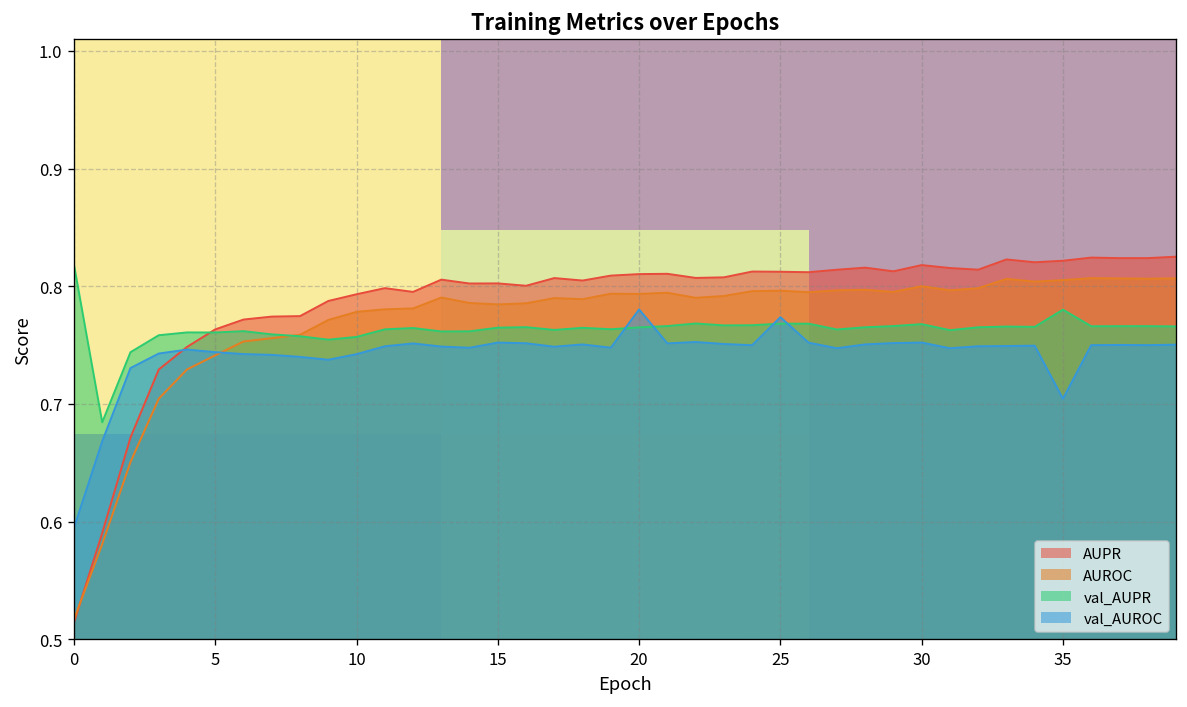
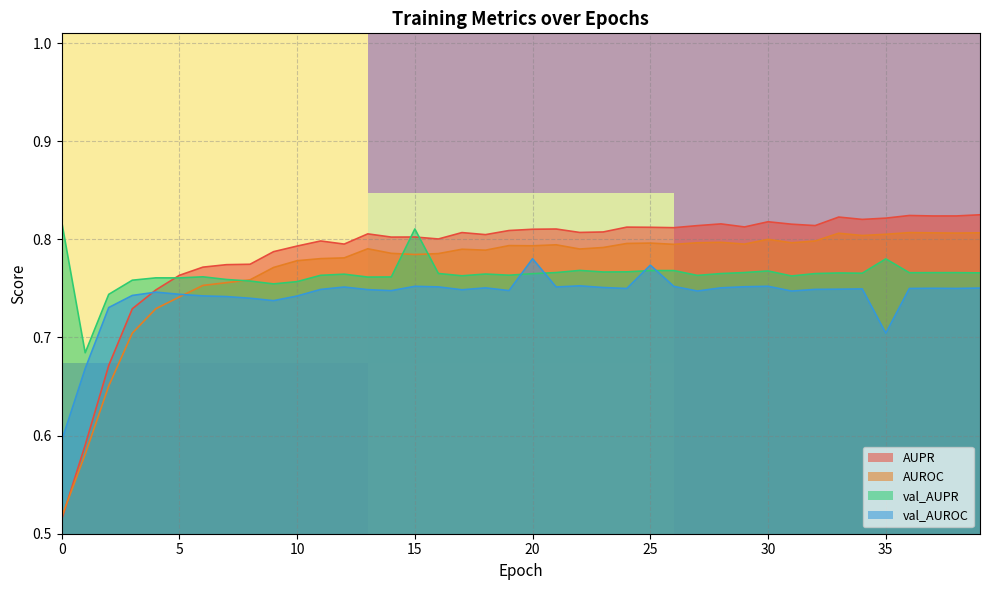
val_AUPR, 15: 0.76 -> 0.81
